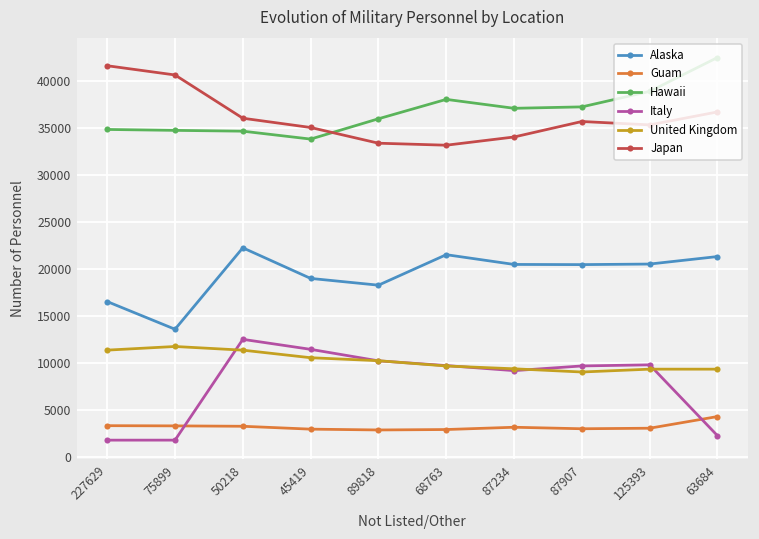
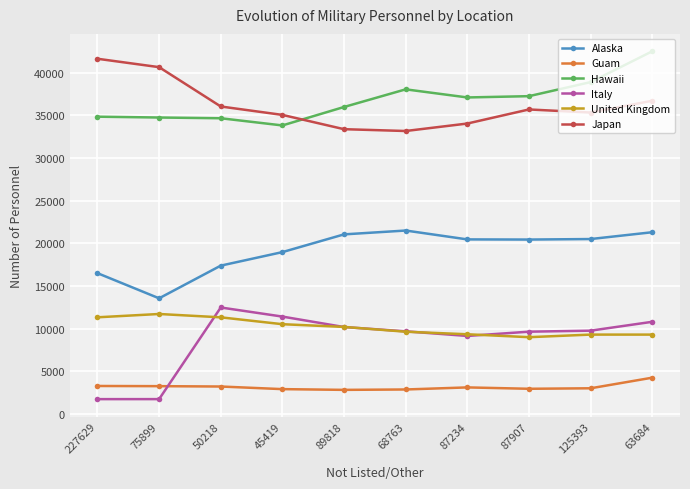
Alaska, 50218: 22000 -> 17000
Alaska, 89818: 18000 -> 21000
Italy, 63684: 2000 -> 11000
